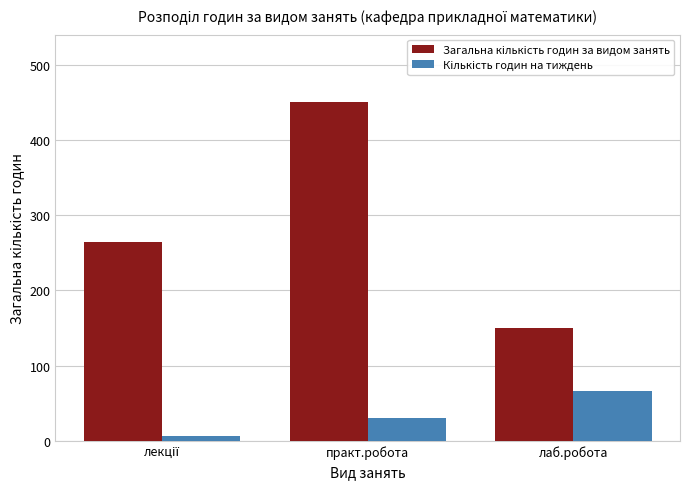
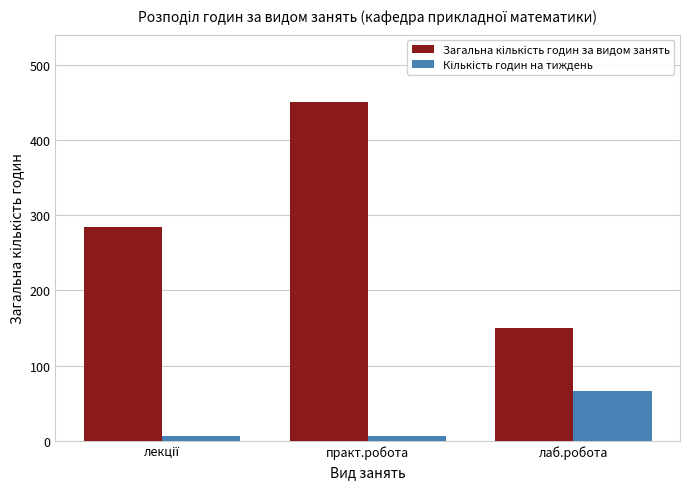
Загальна кількість годин за видом занять, лекції: 270 -> 280
Кількість годин на тиждень, практ.робота: 30 -> 10
